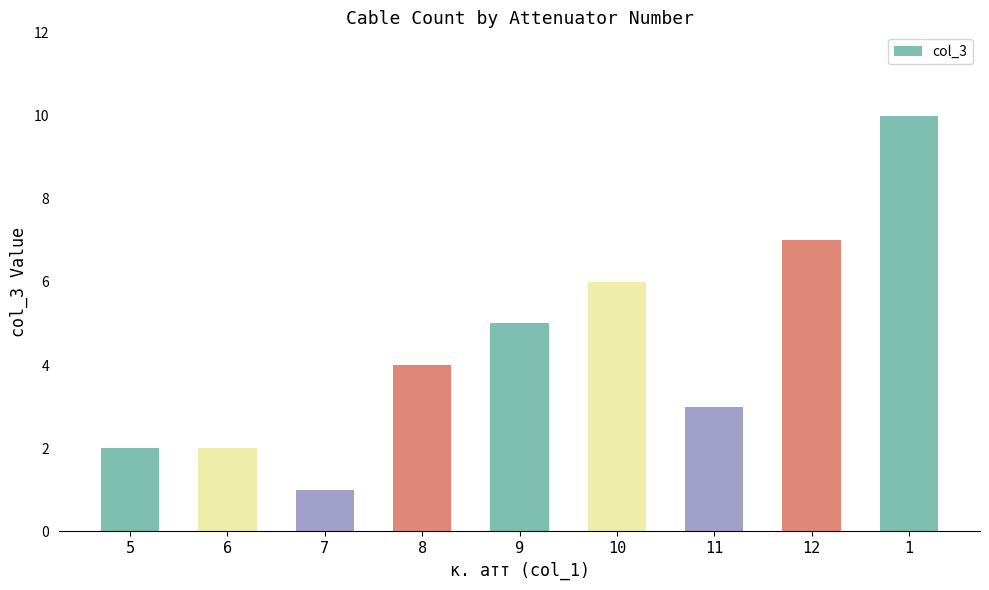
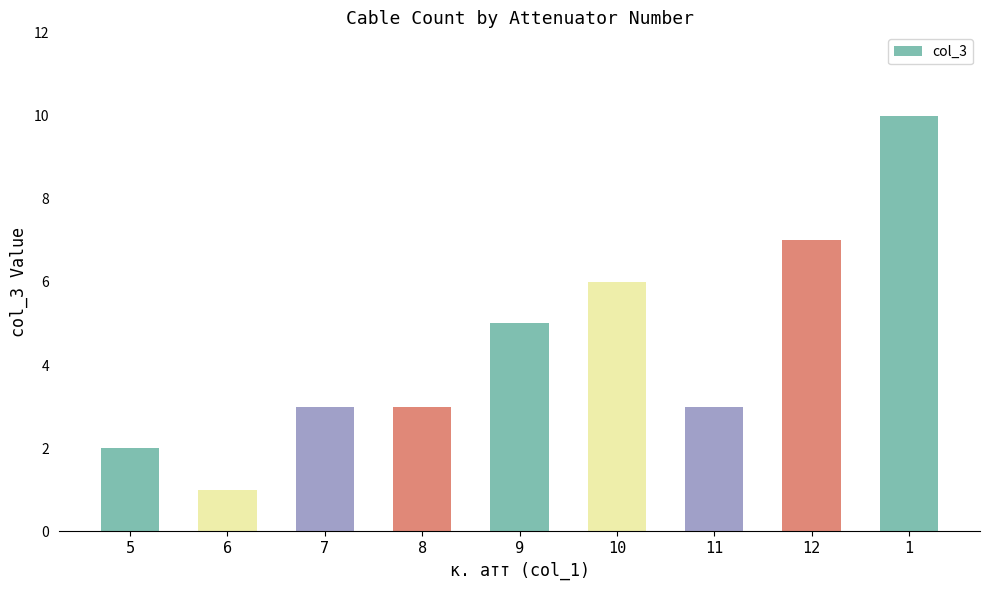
6: 2 -> 1
7: 1 -> 3
8: 4 -> 3
